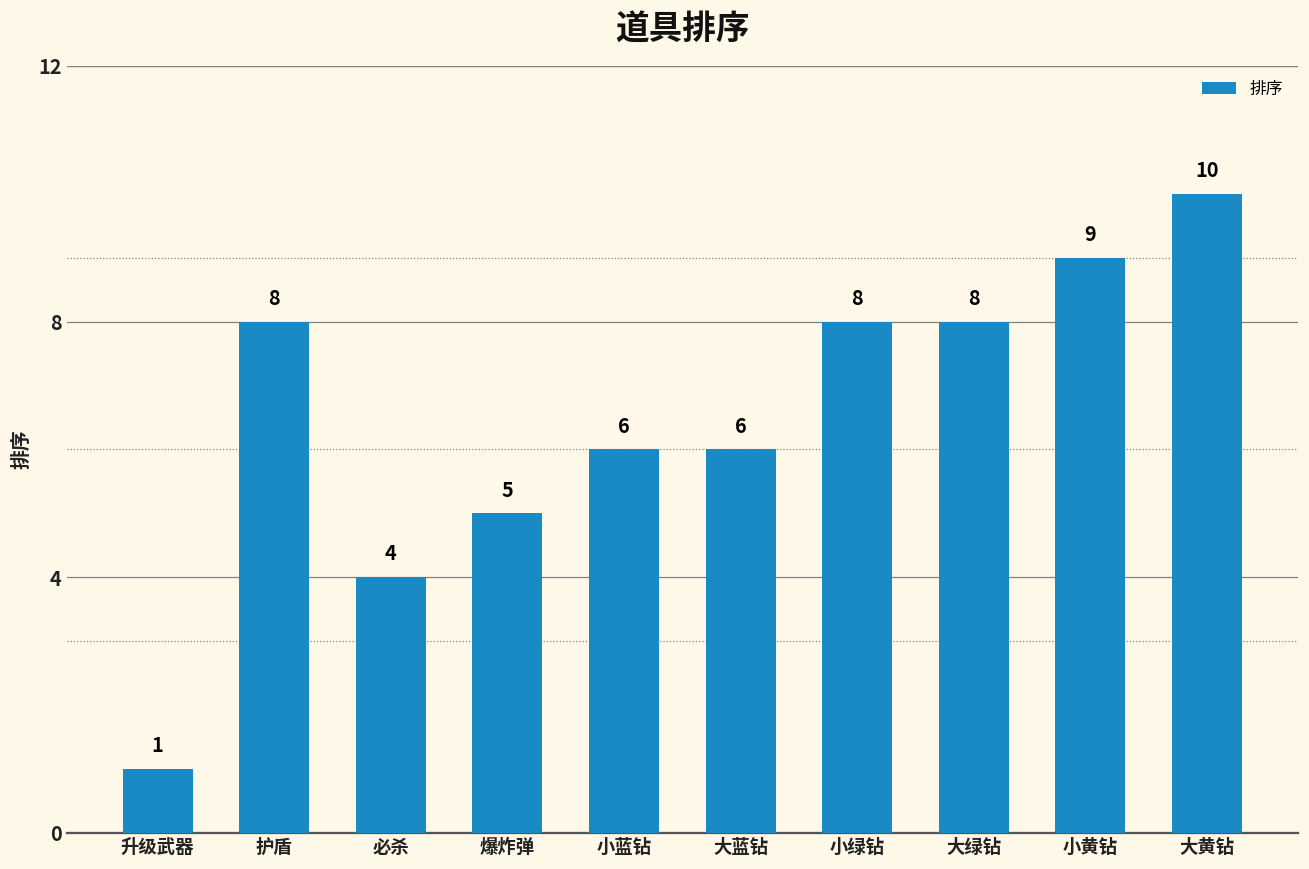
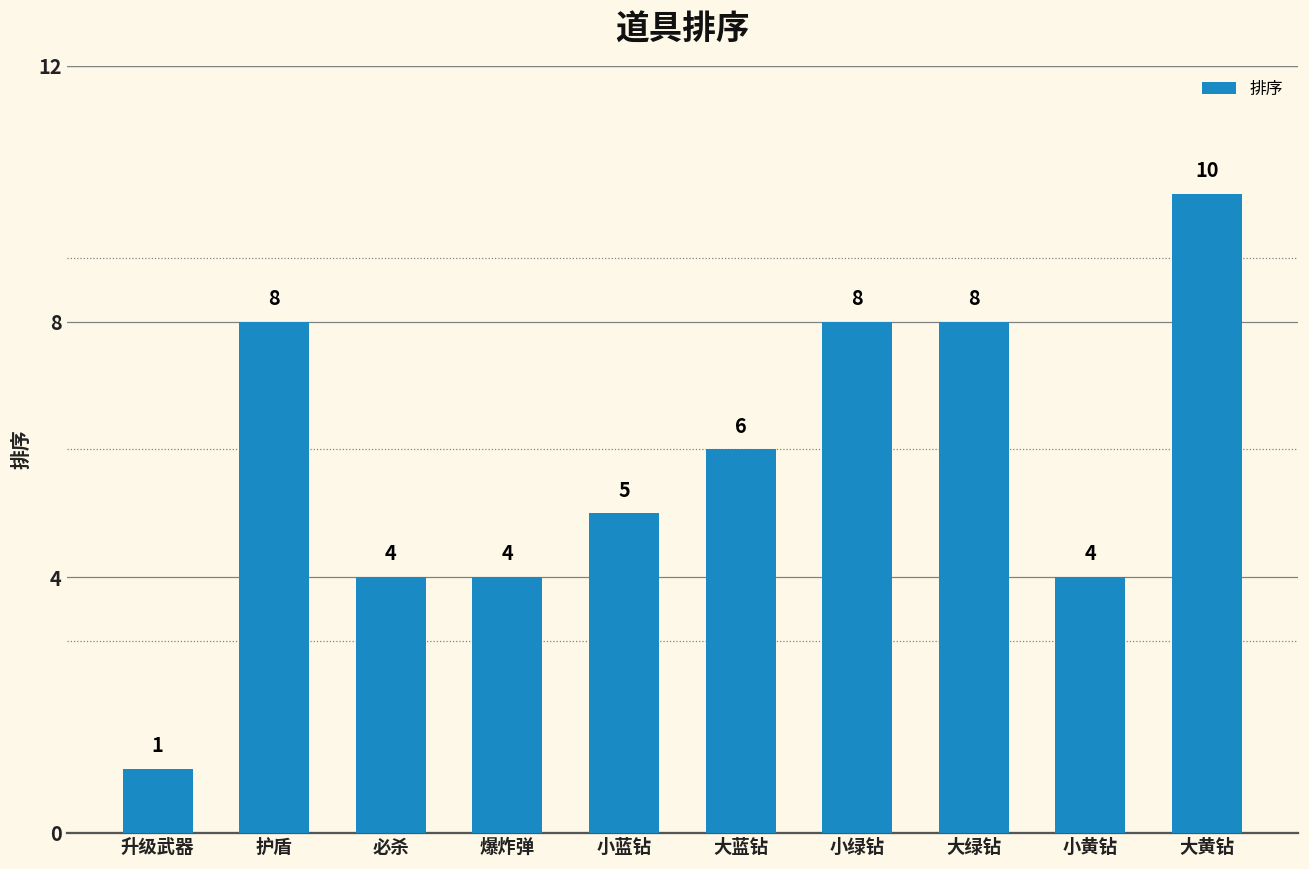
爆炸弹: 5 -> 4
小蓝钻: 6 -> 5
小黄钻: 9 -> 4
